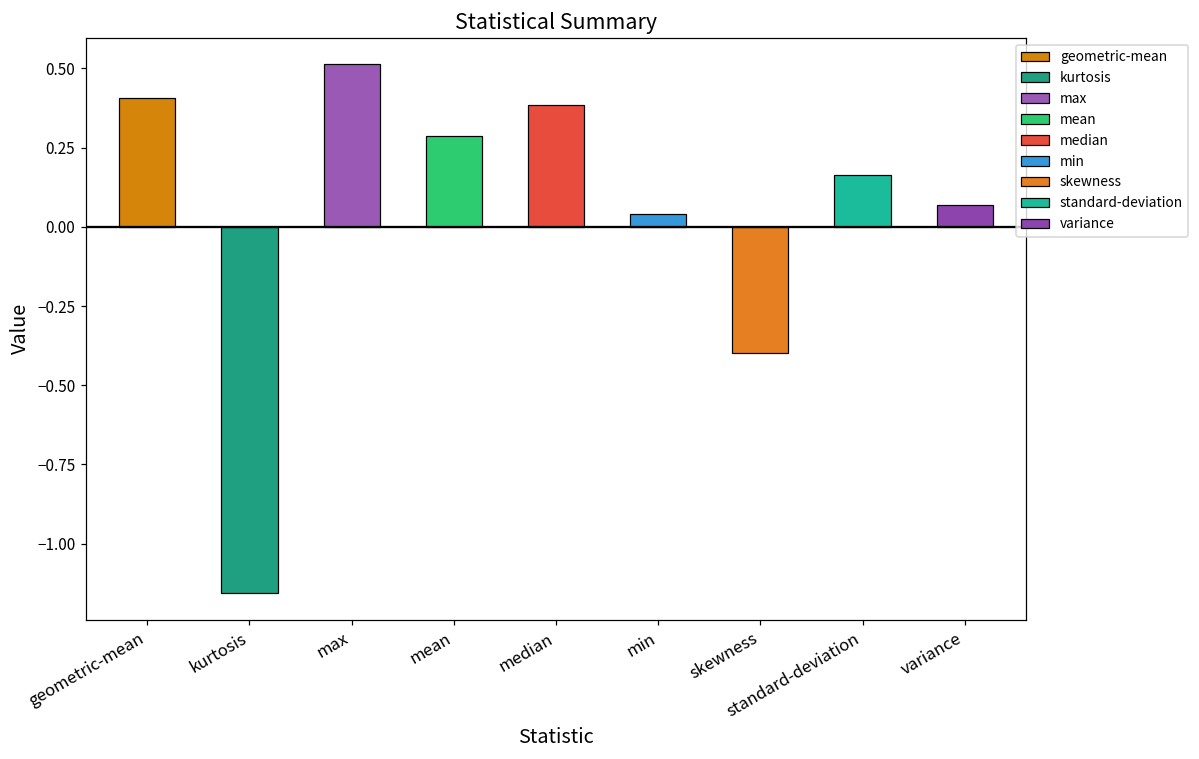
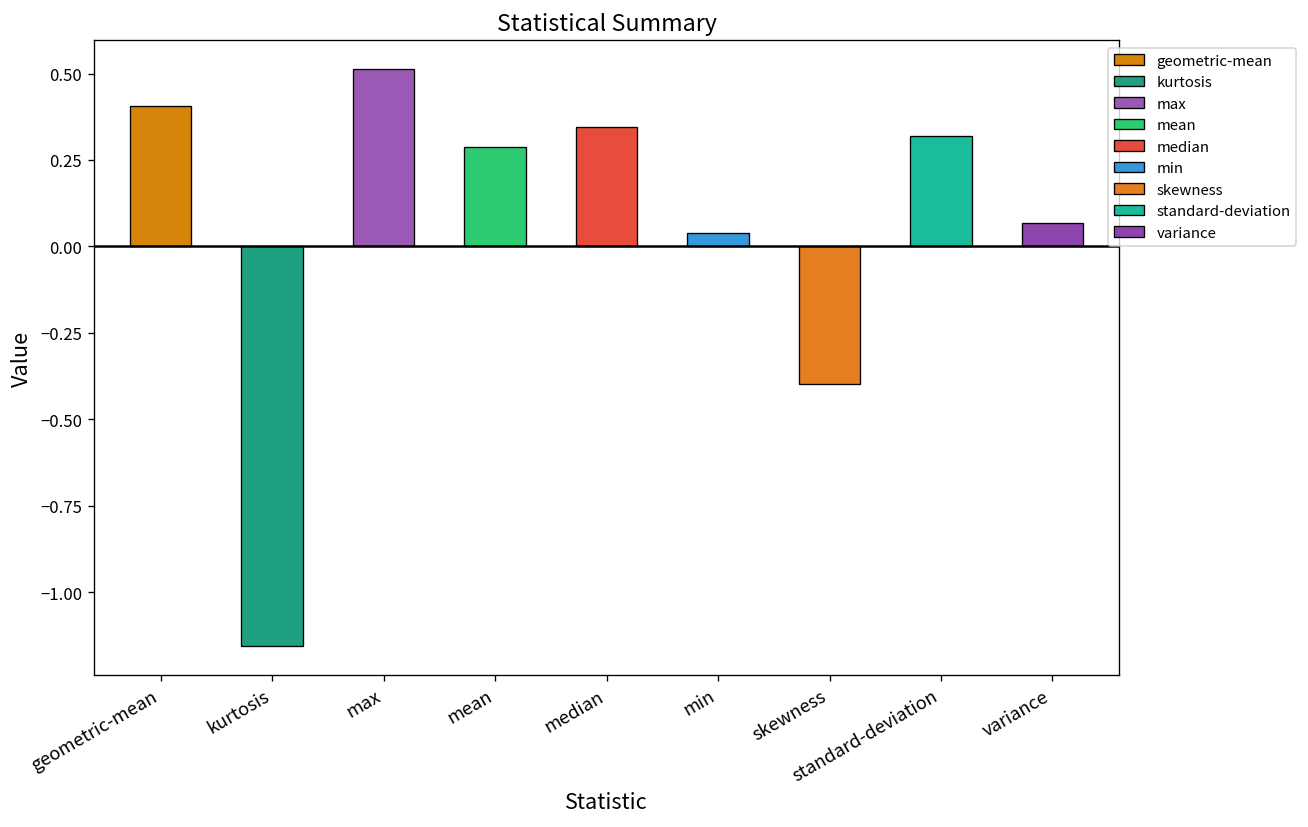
median: 0.38 -> 0.35
standard-deviation: 0.16 -> 0.32
